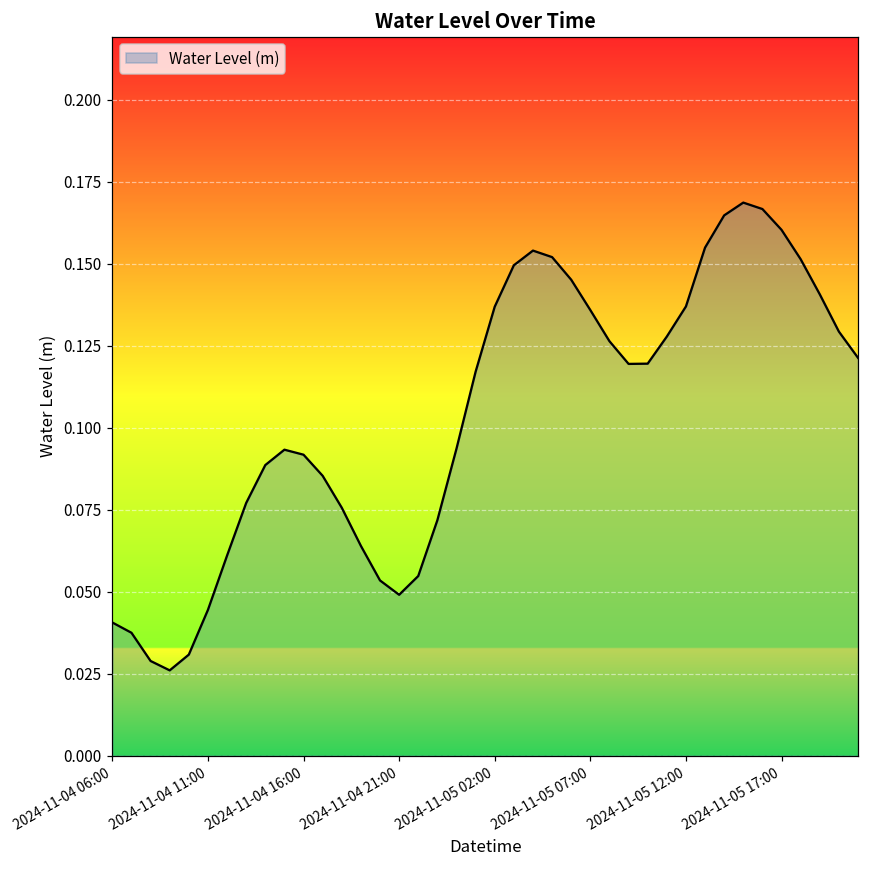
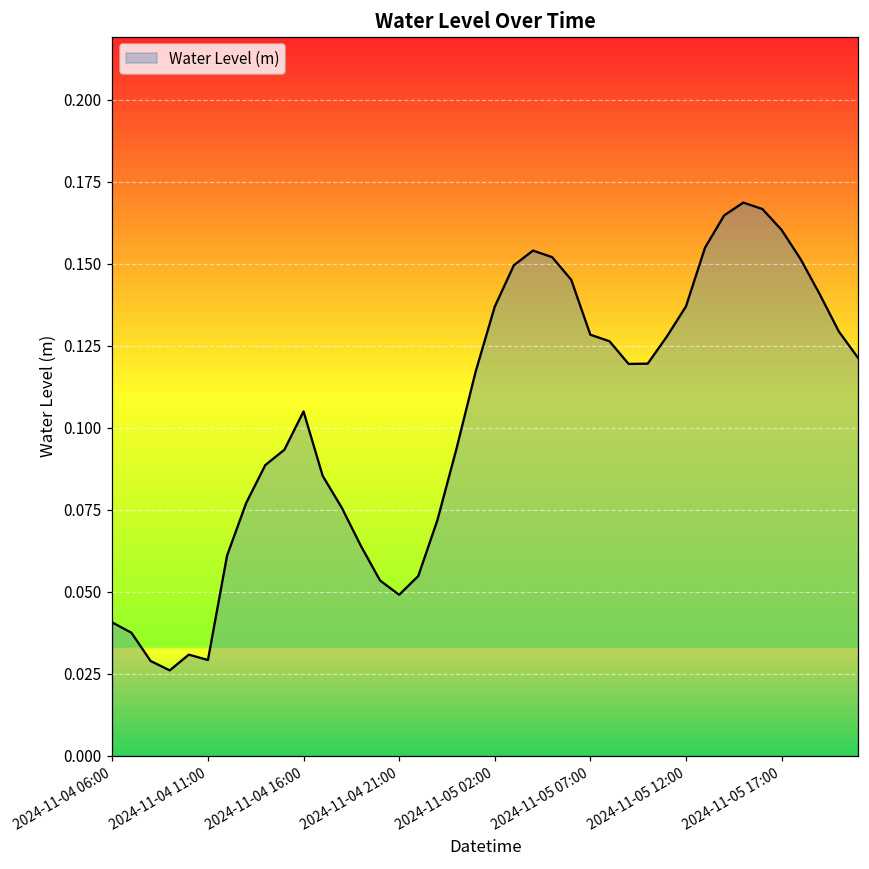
2024-11-04 11:00: 0.044 -> 0.029
2024-11-04 16:00: 0.092 -> 0.105
2024-11-05 07:00: 0.136 -> 0.128
